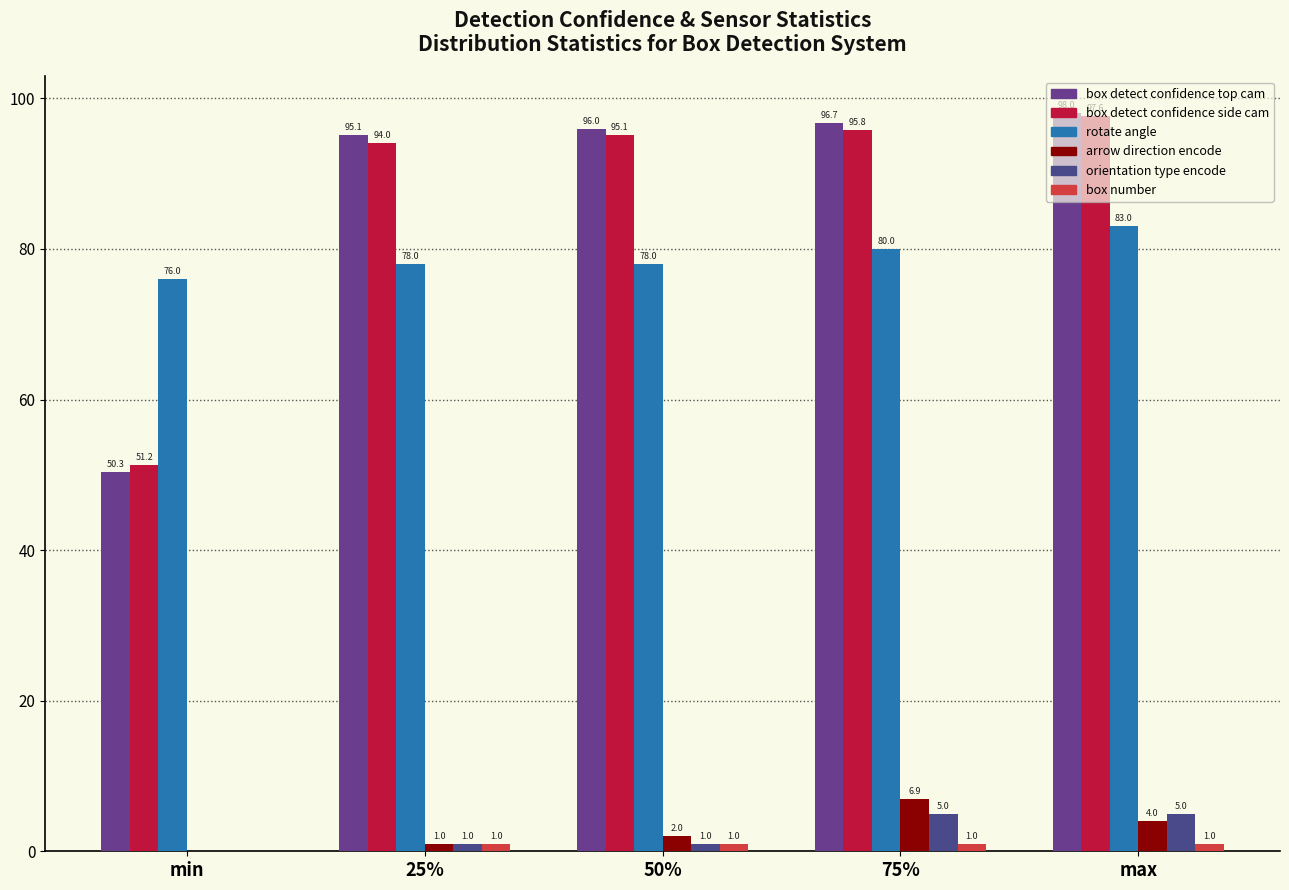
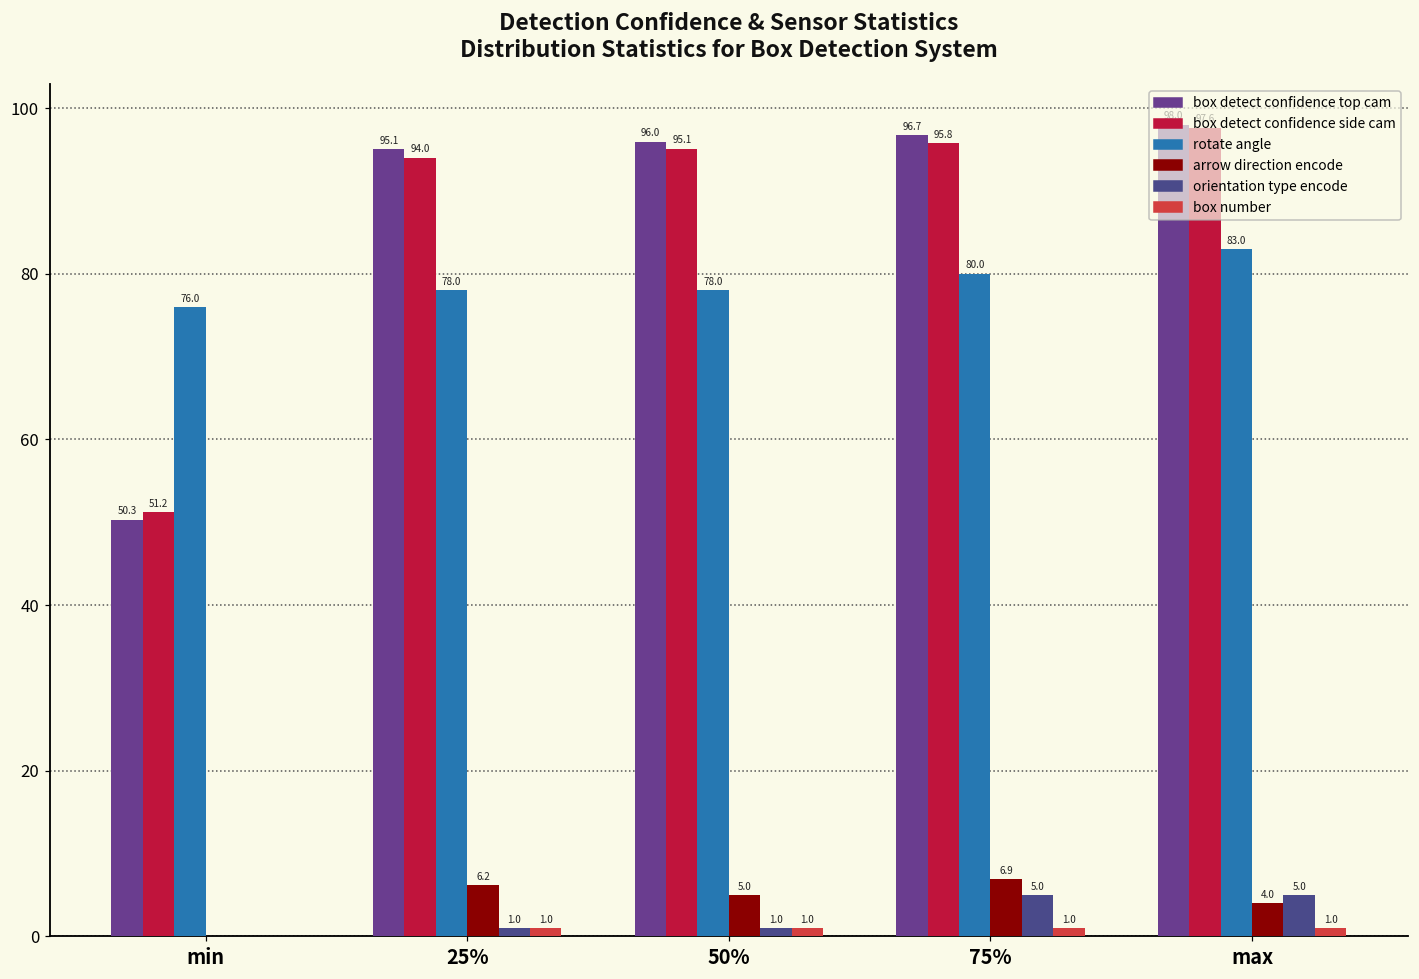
arrow direction encode, 25%: 1.0 -> 6.2
arrow direction encode, 50%: 2.0 -> 5.0
